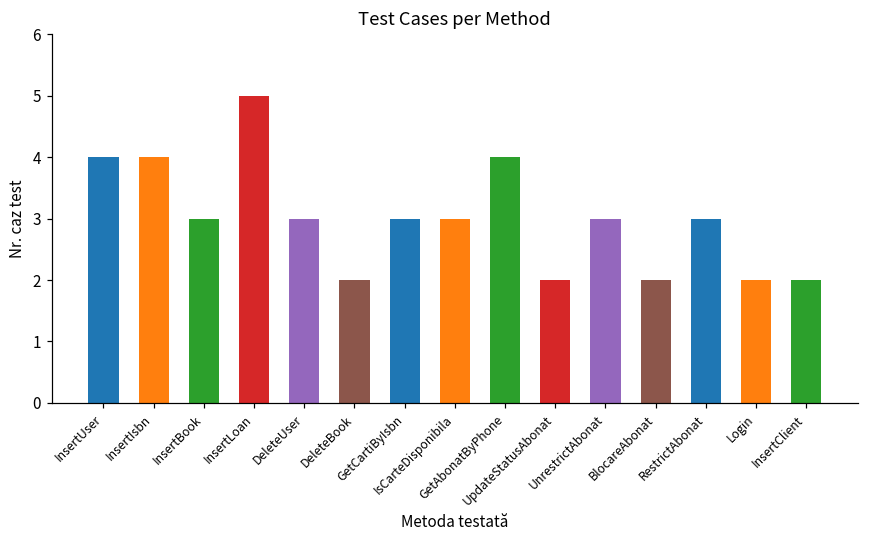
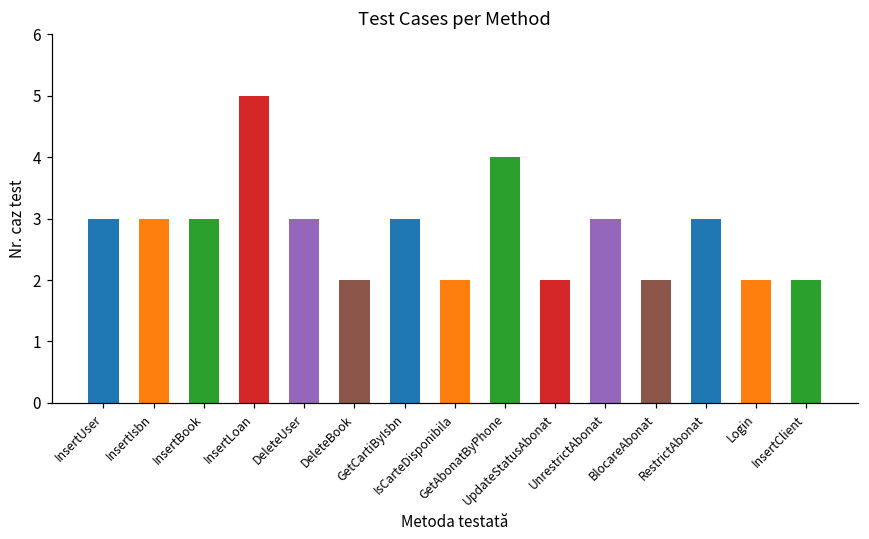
InsertUser: 4 -> 3
InsertIsbn: 4 -> 3
IsCarteDisponibila: 3 -> 2
